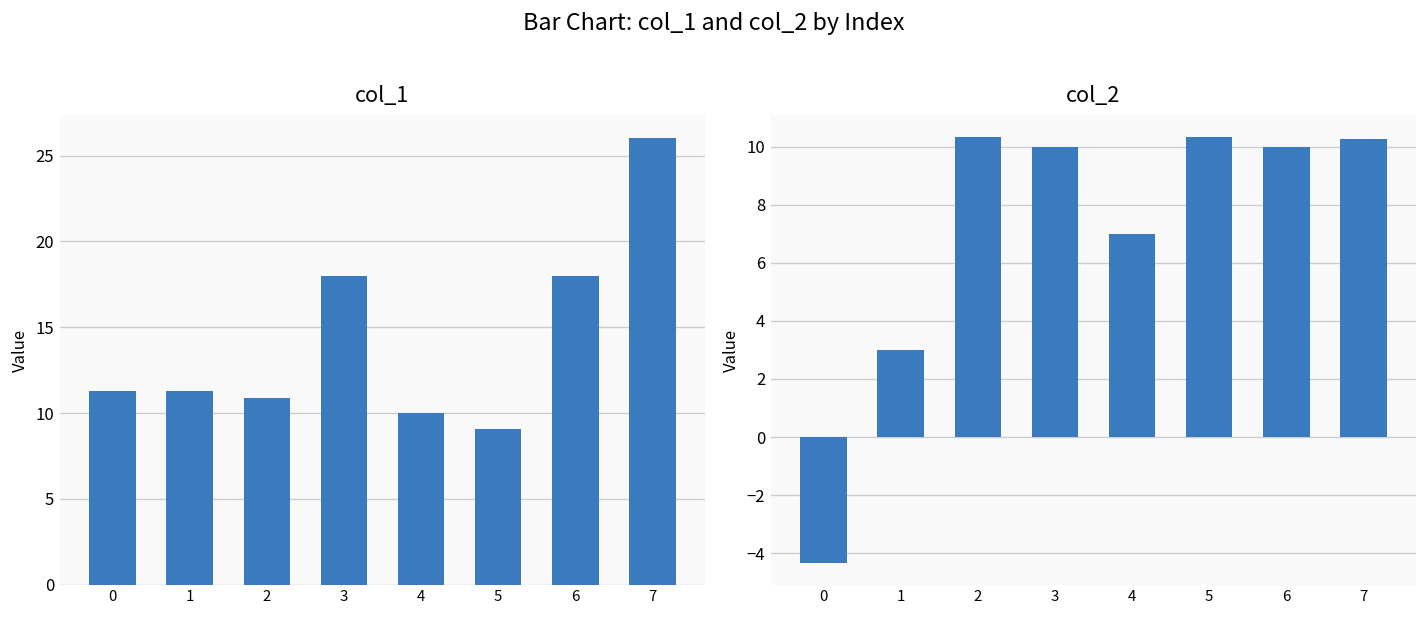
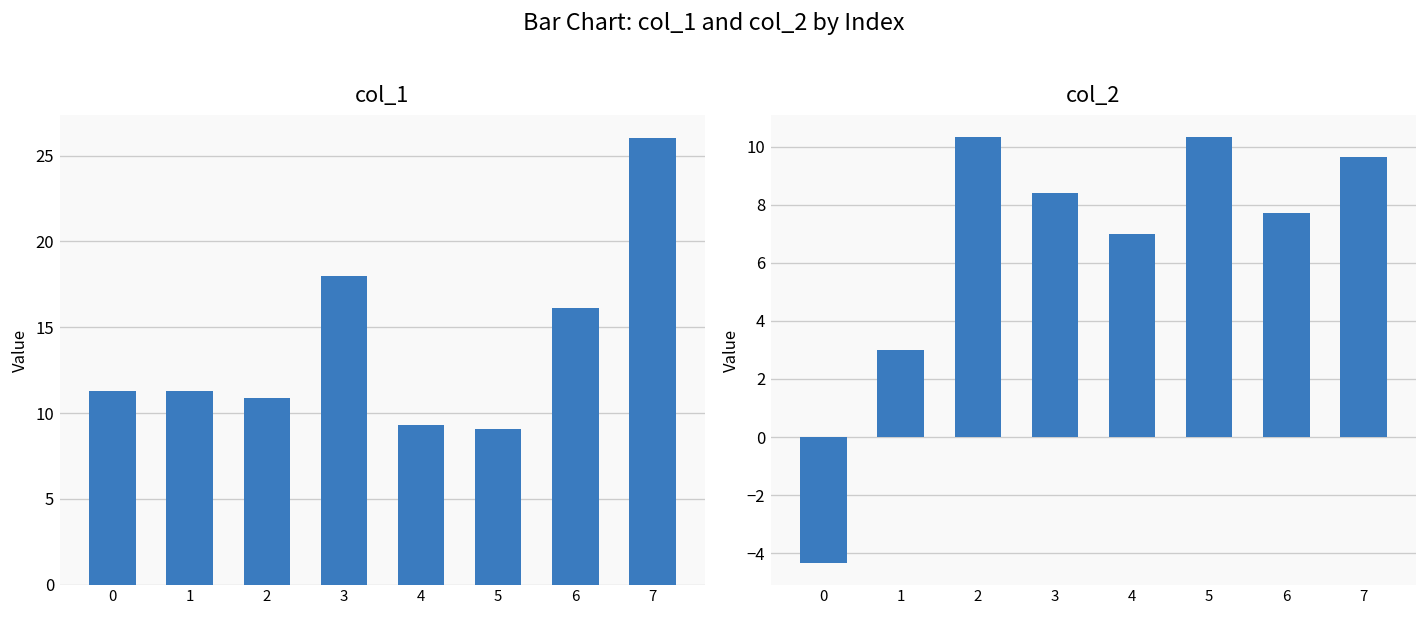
col_1, 4: 10.0 -> 9.3
col_1, 6: 18.0 -> 16.1
col_2, 3: 10.0 -> 8.4
col_2, 6: 10.0 -> 7.7
col_2, 7: 10.3 -> 9.7
